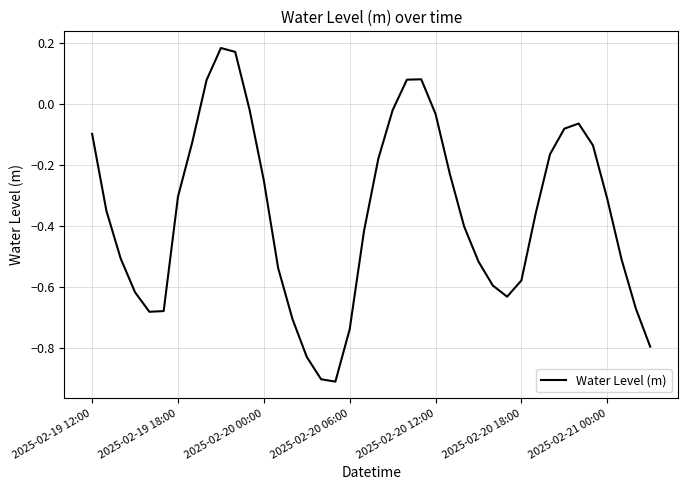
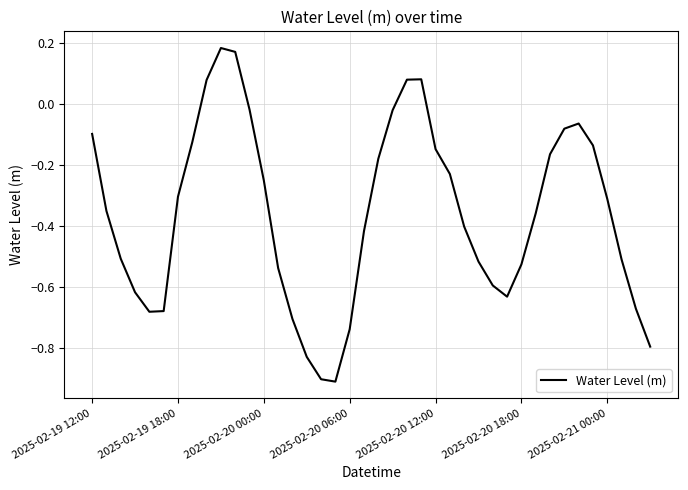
2025-02-20 12:00: -0.03 -> -0.15
2025-02-20 18:00: -0.58 -> -0.53
